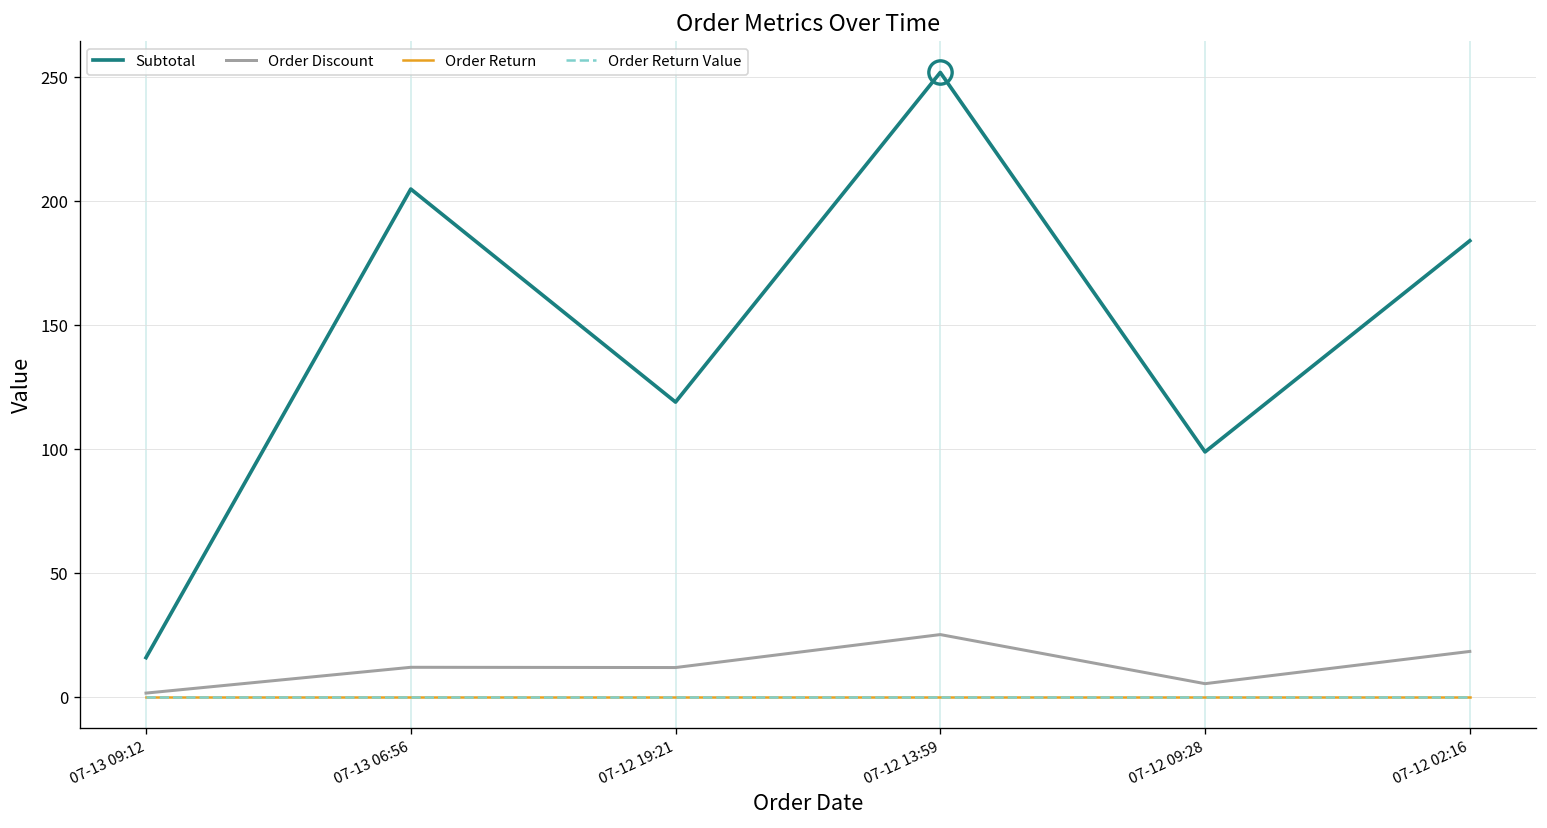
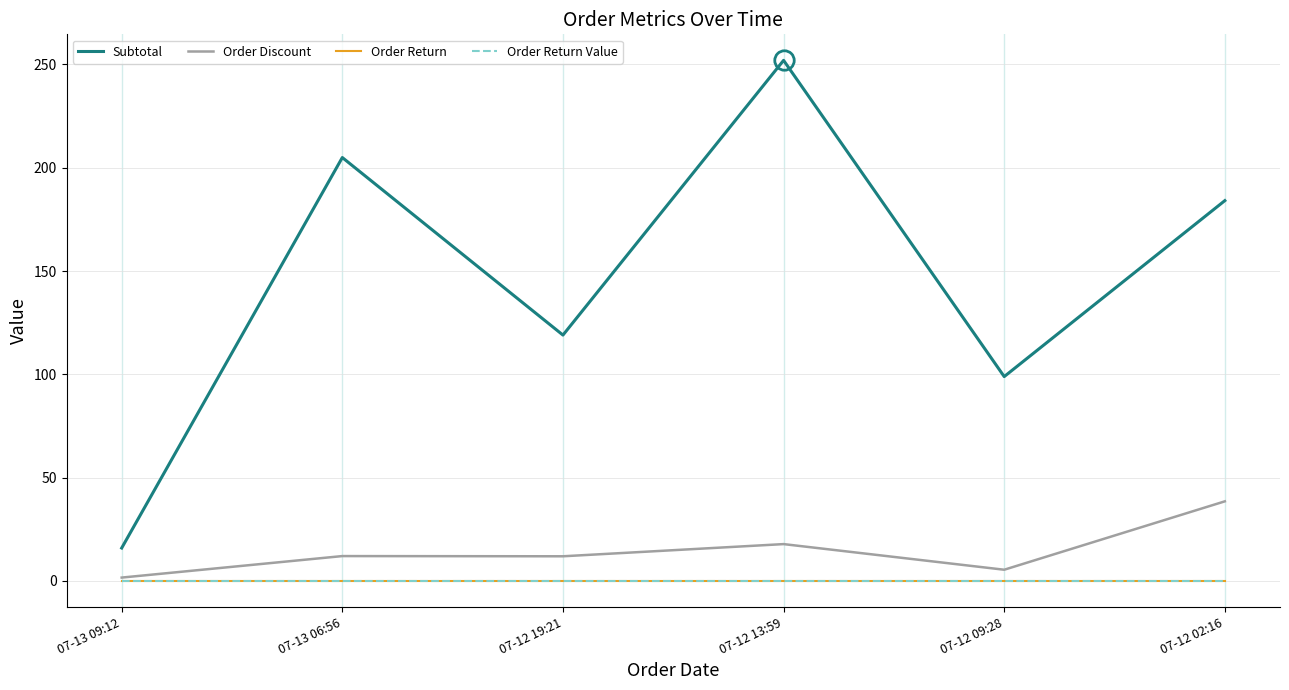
Order Discount, 07-12 13:59: 25 -> 18
Order Discount, 07-12 02:16: 18 -> 39
